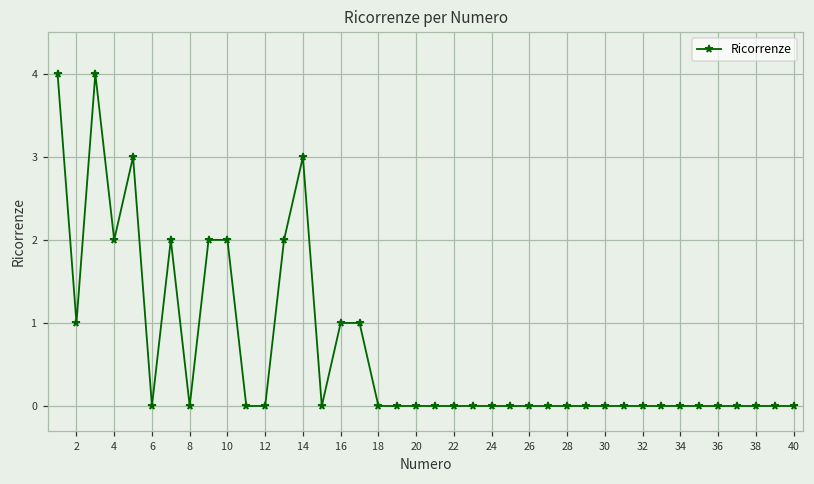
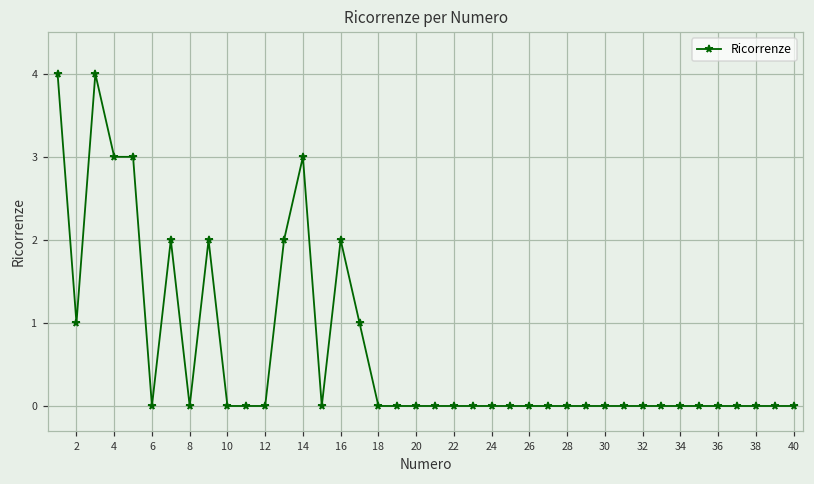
4: 2 -> 3
10: 2 -> 0
16: 1 -> 2
